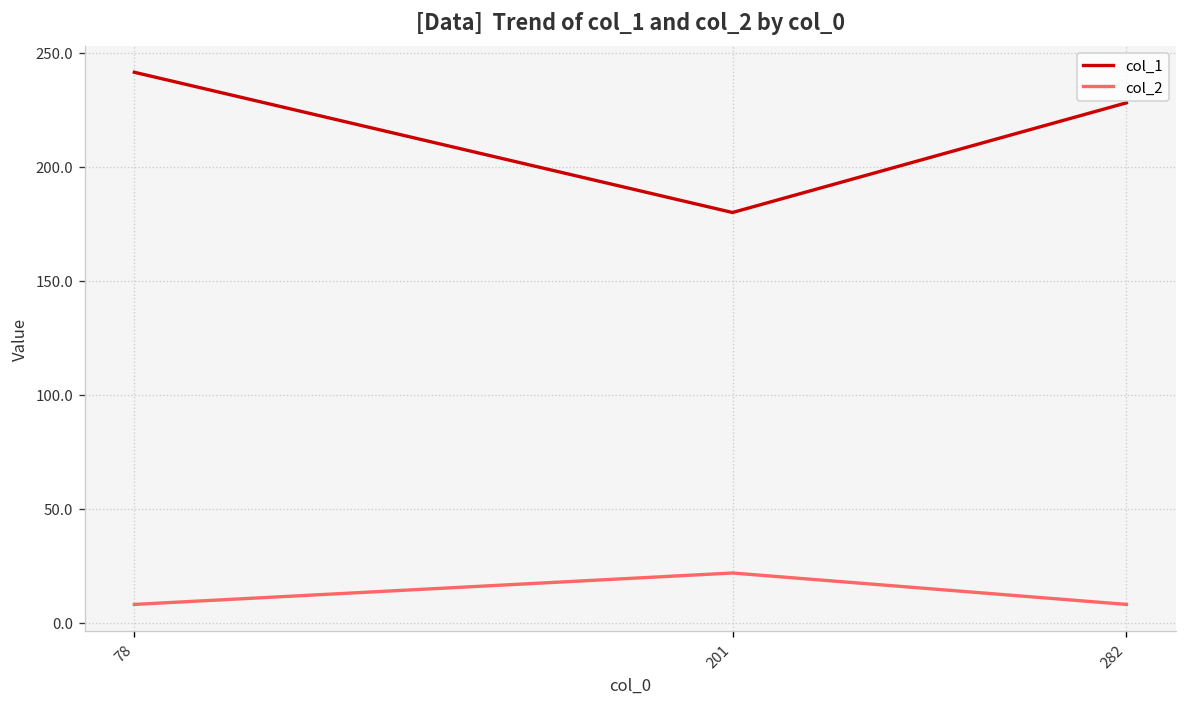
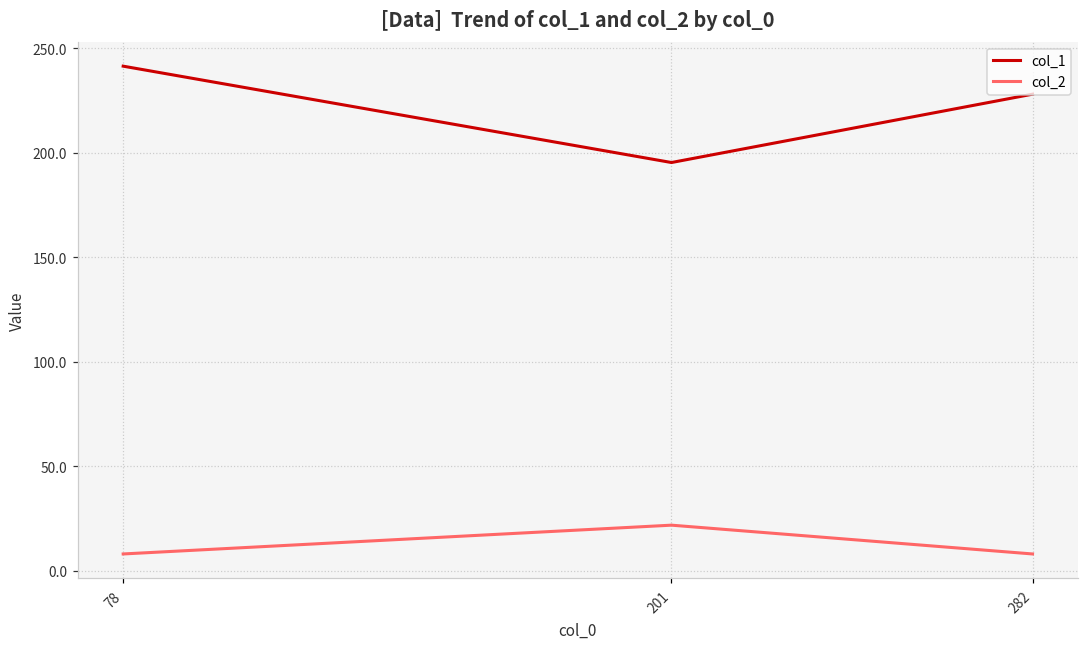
col_1, 201: 180 -> 195
